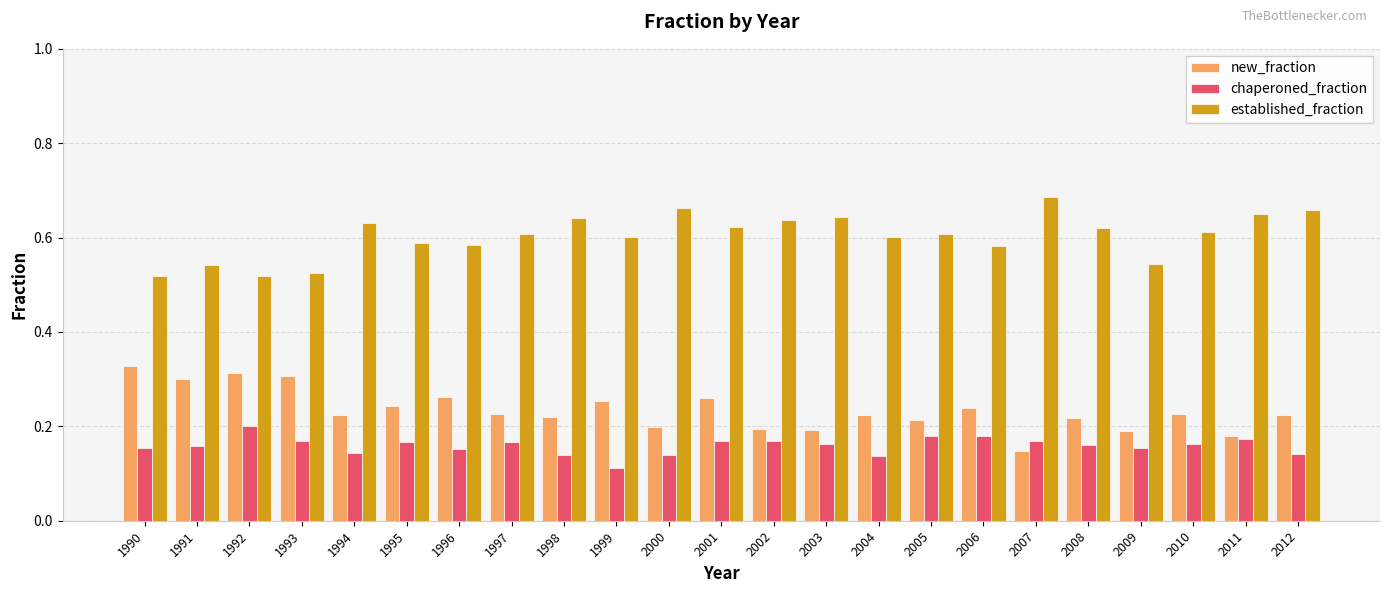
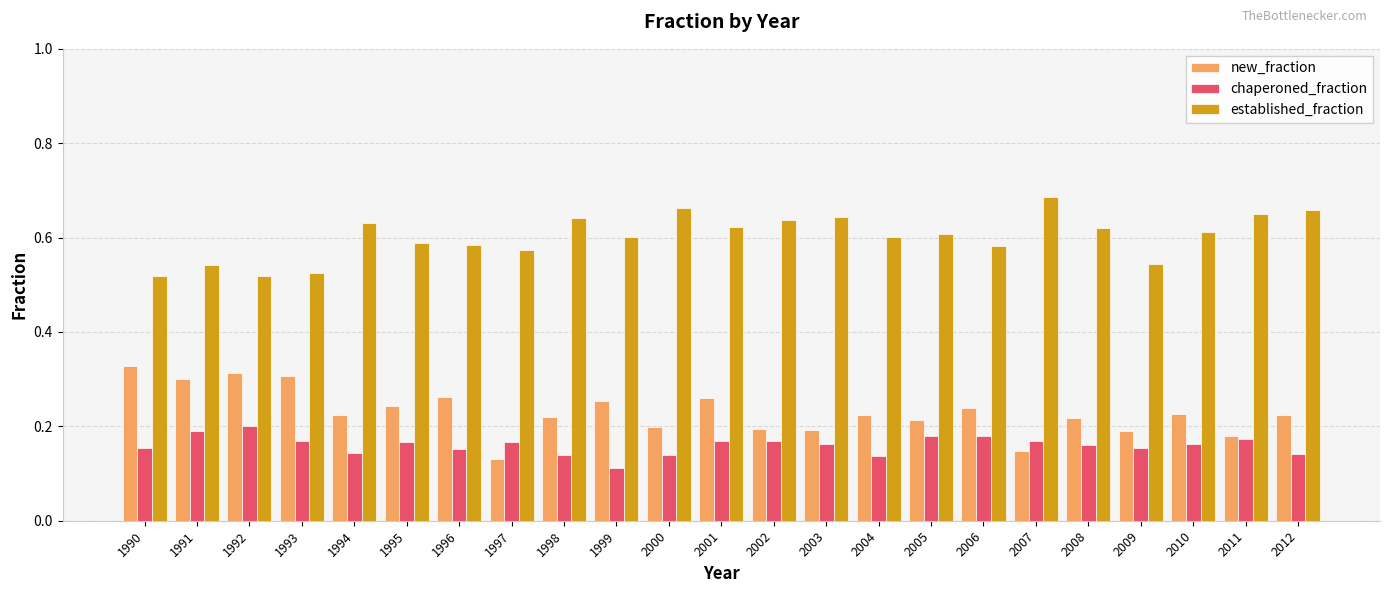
chaperoned_fraction, 1991: 0.16 -> 0.19
new_fraction, 1997: 0.23 -> 0.13
established_fraction, 1997: 0.61 -> 0.57
